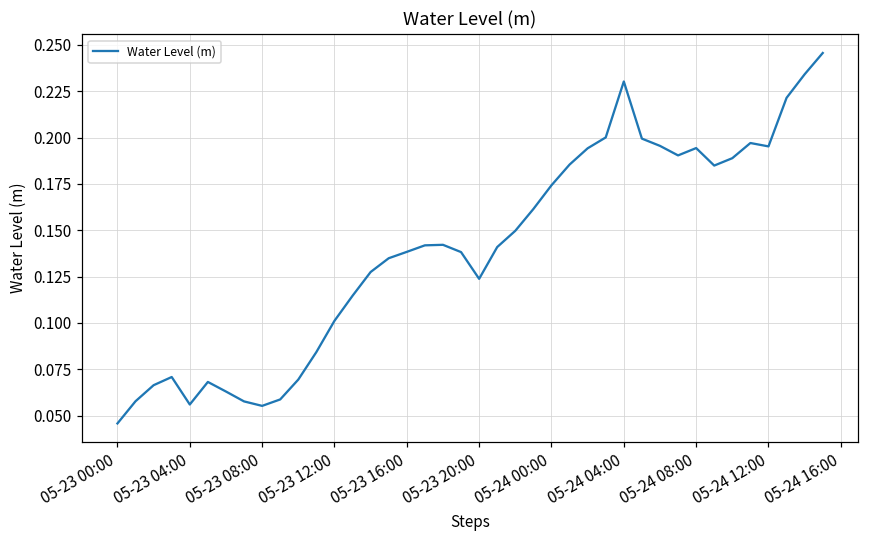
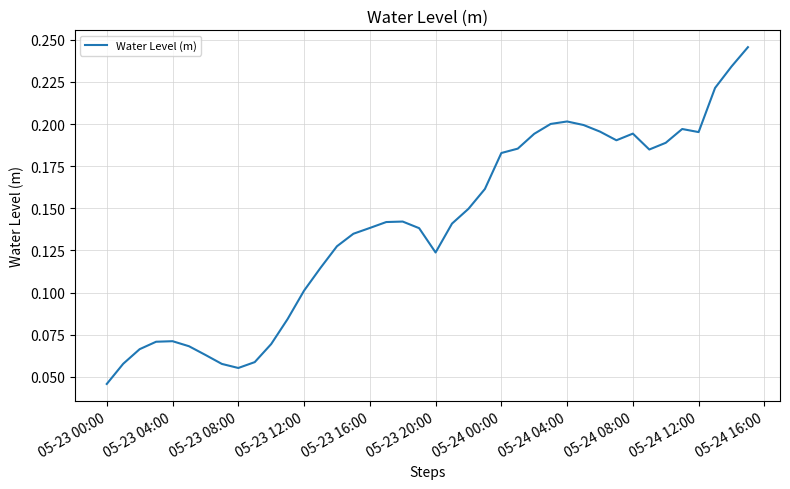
05-23 04:00: 0.056 -> 0.071
05-24 00:00: 0.174 -> 0.183
05-24 04:00: 0.230 -> 0.202
